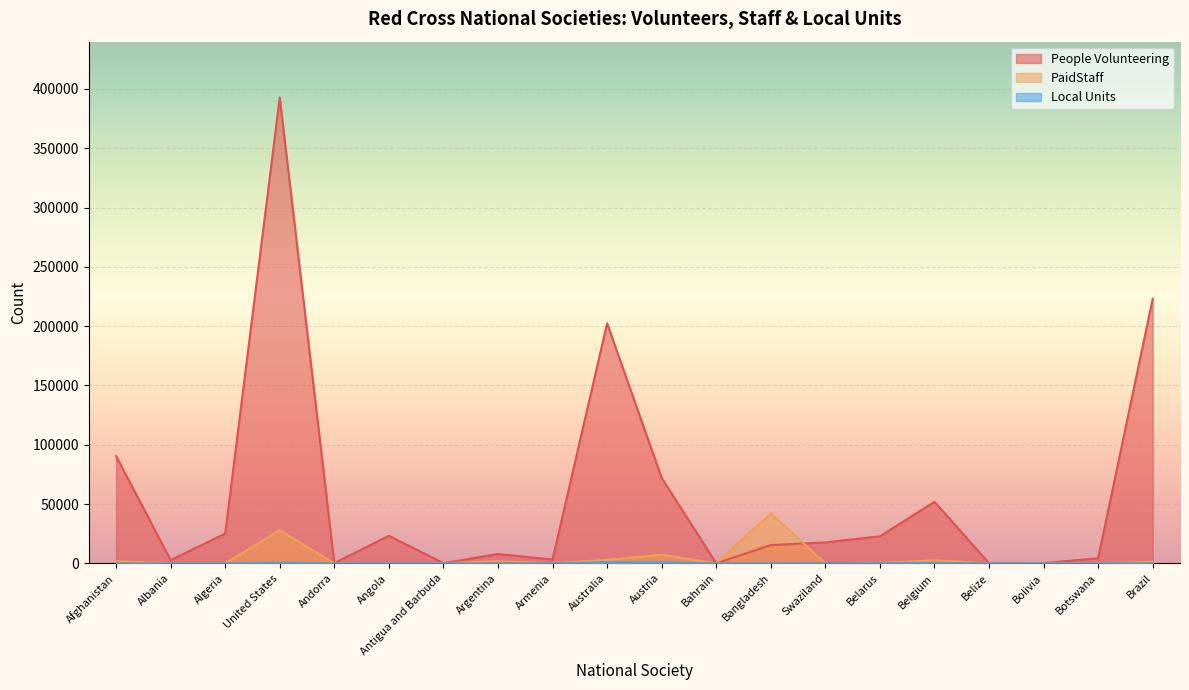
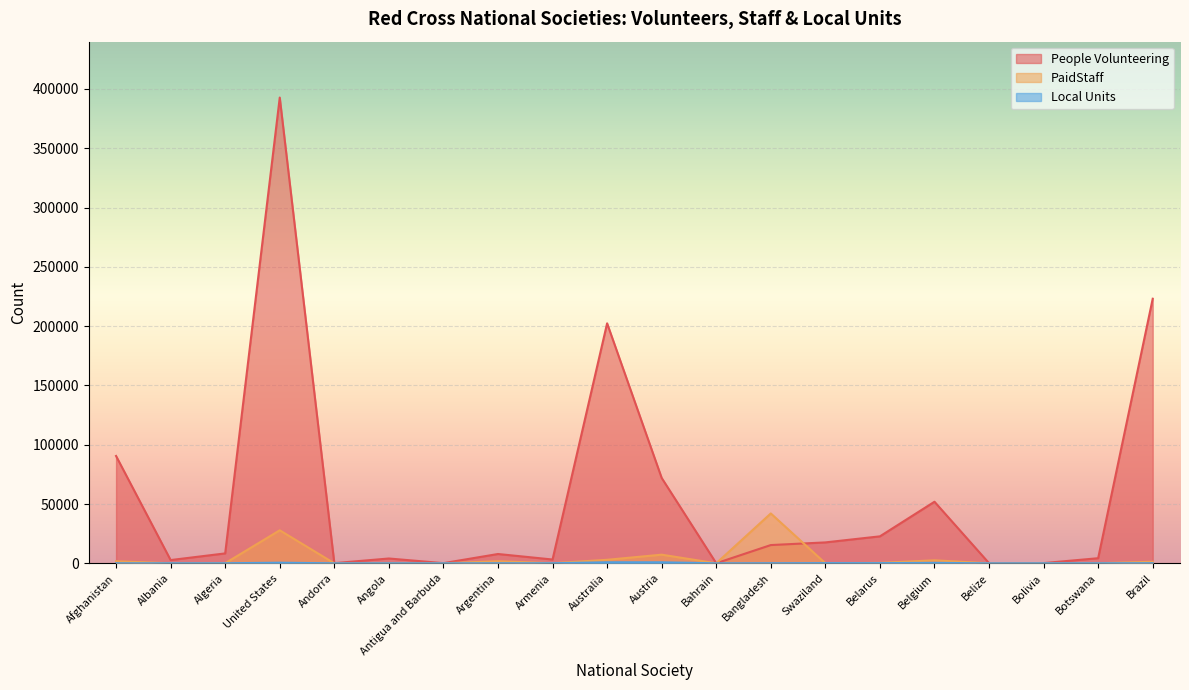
People Volunteering, Algeria: 25000 -> 8000
People Volunteering, Angola: 23000 -> 4000
